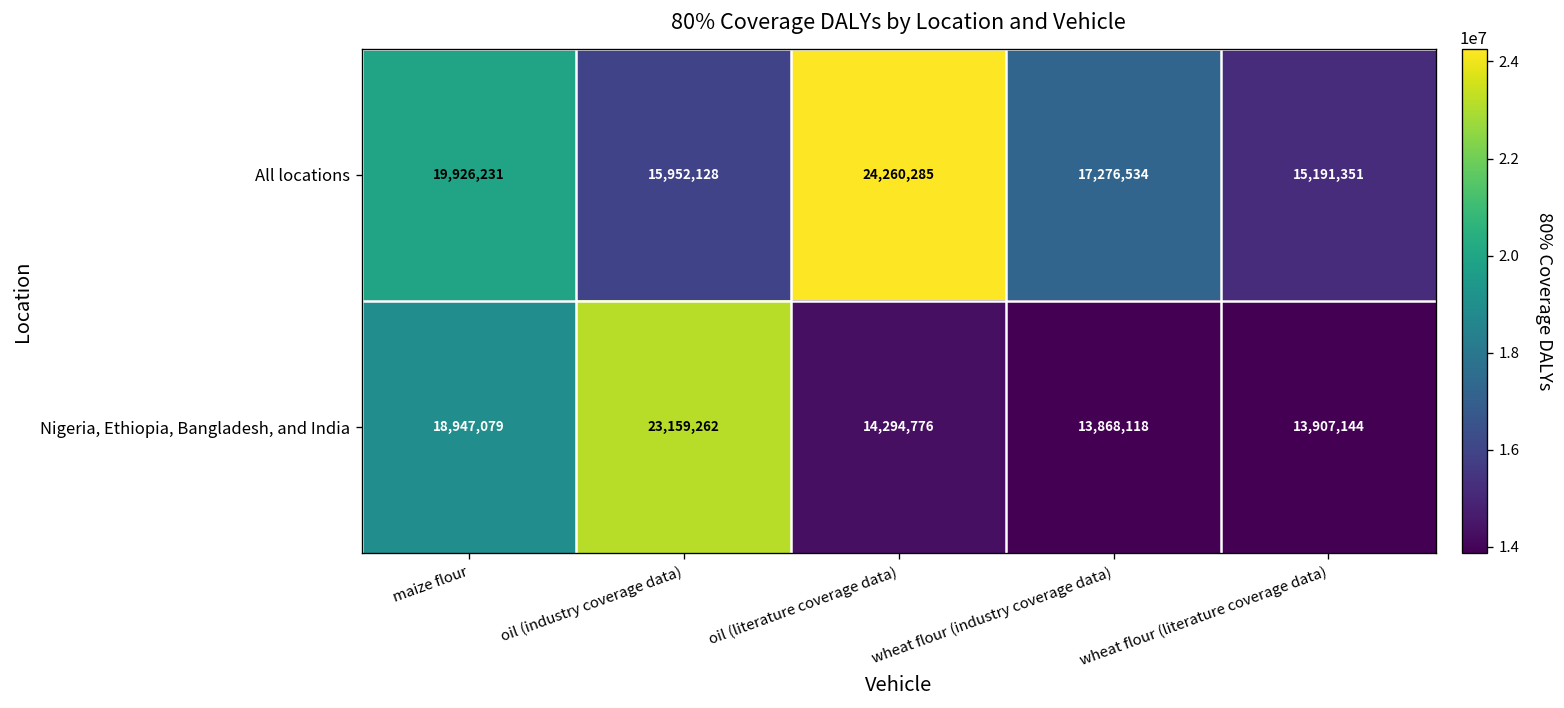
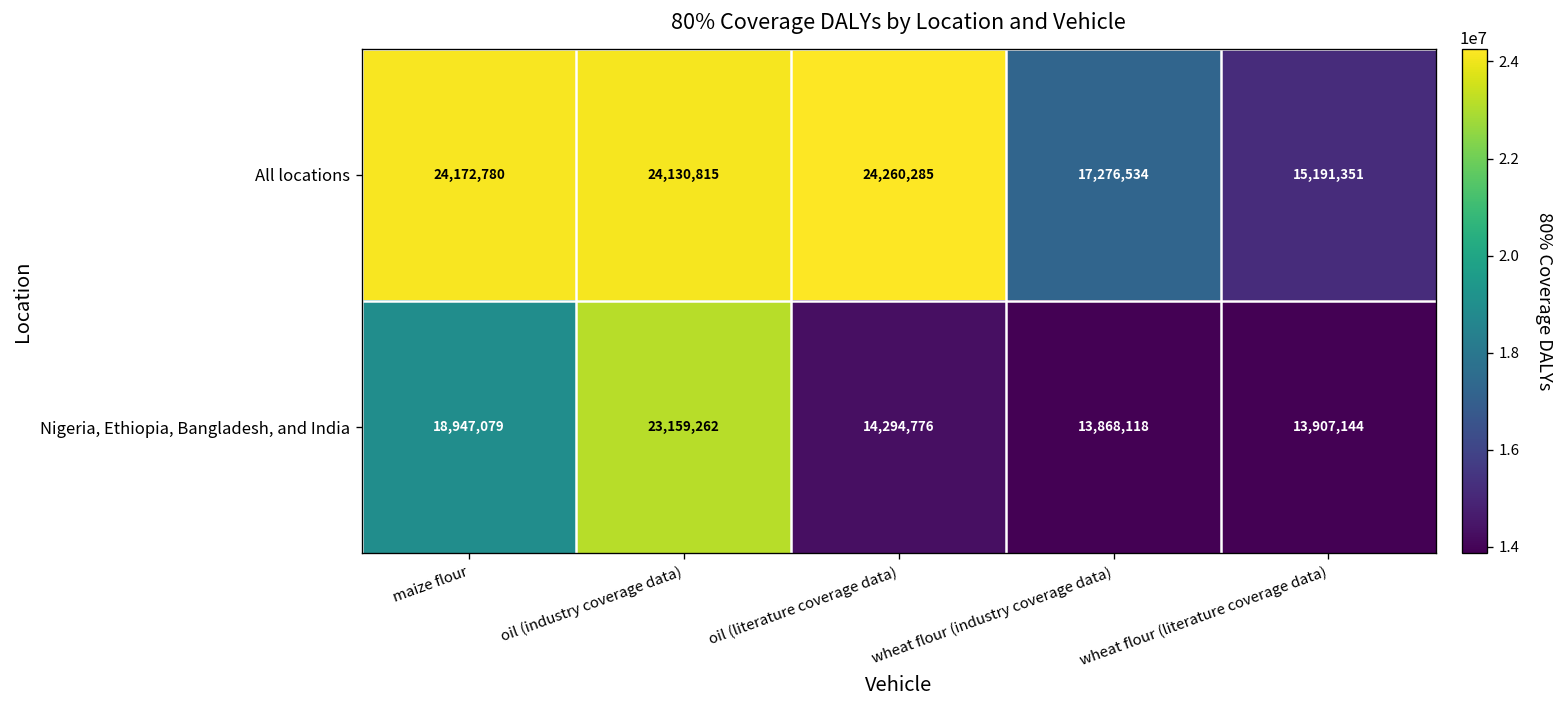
All locations, maize flour: 19,926,231 -> 24,172,780
All locations, oil (industry coverage data): 15,952,128 -> 24,130,815
